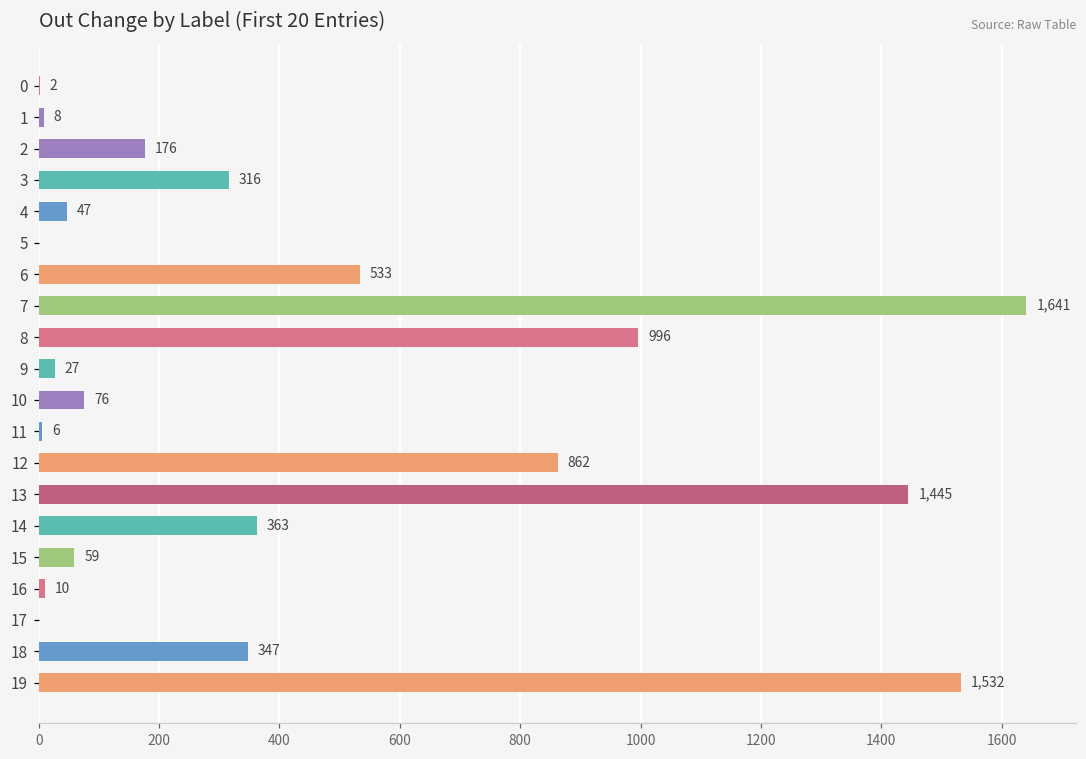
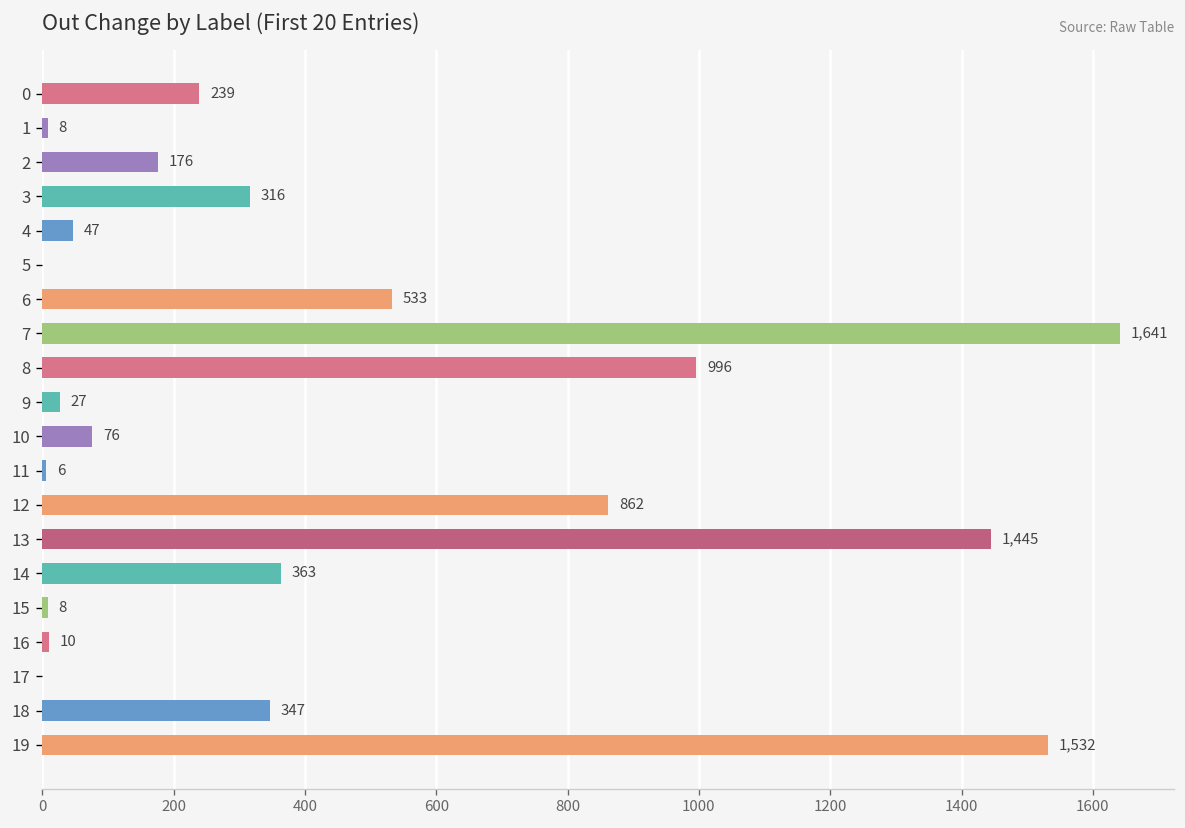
0: 2 -> 239
15: 59 -> 8
